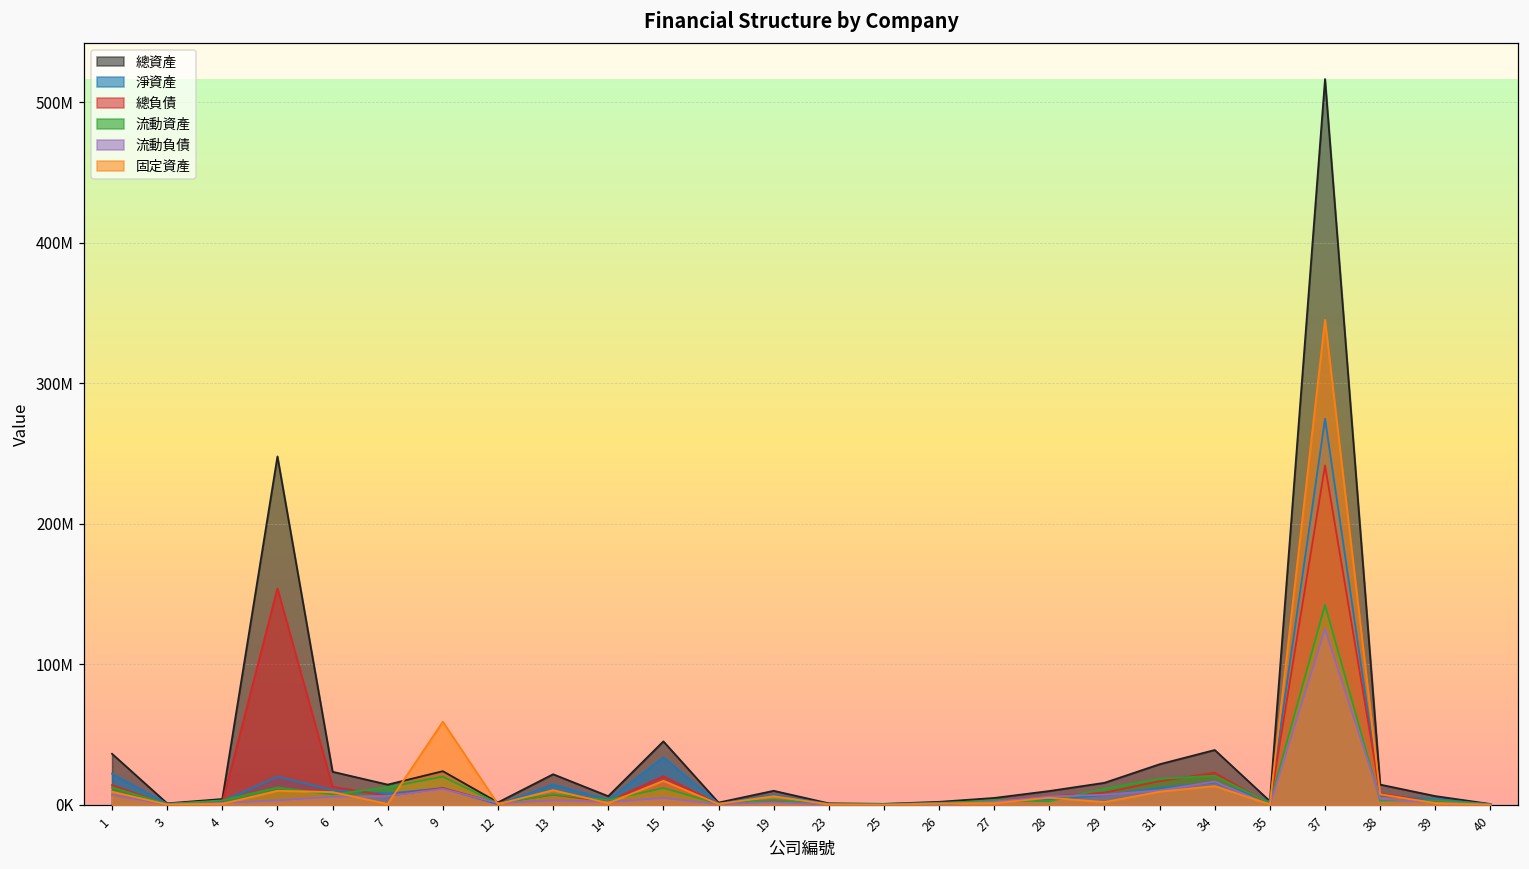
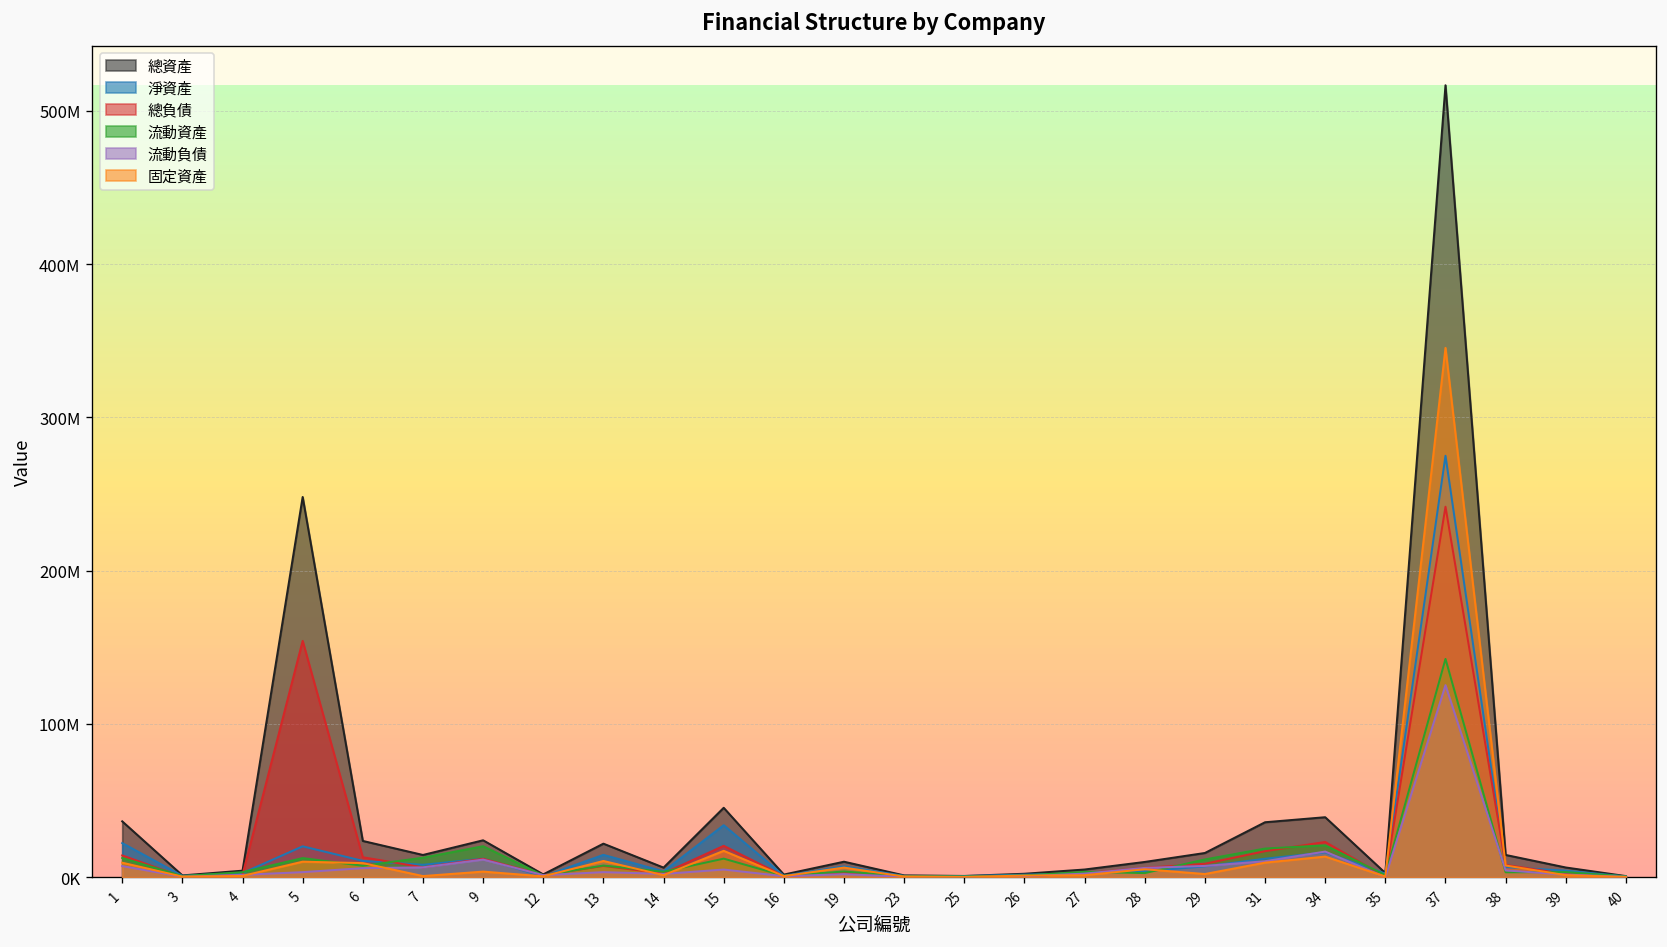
固定資產, 9: 59000000 -> 4000000
總資產, 31: 29000000 -> 36000000
